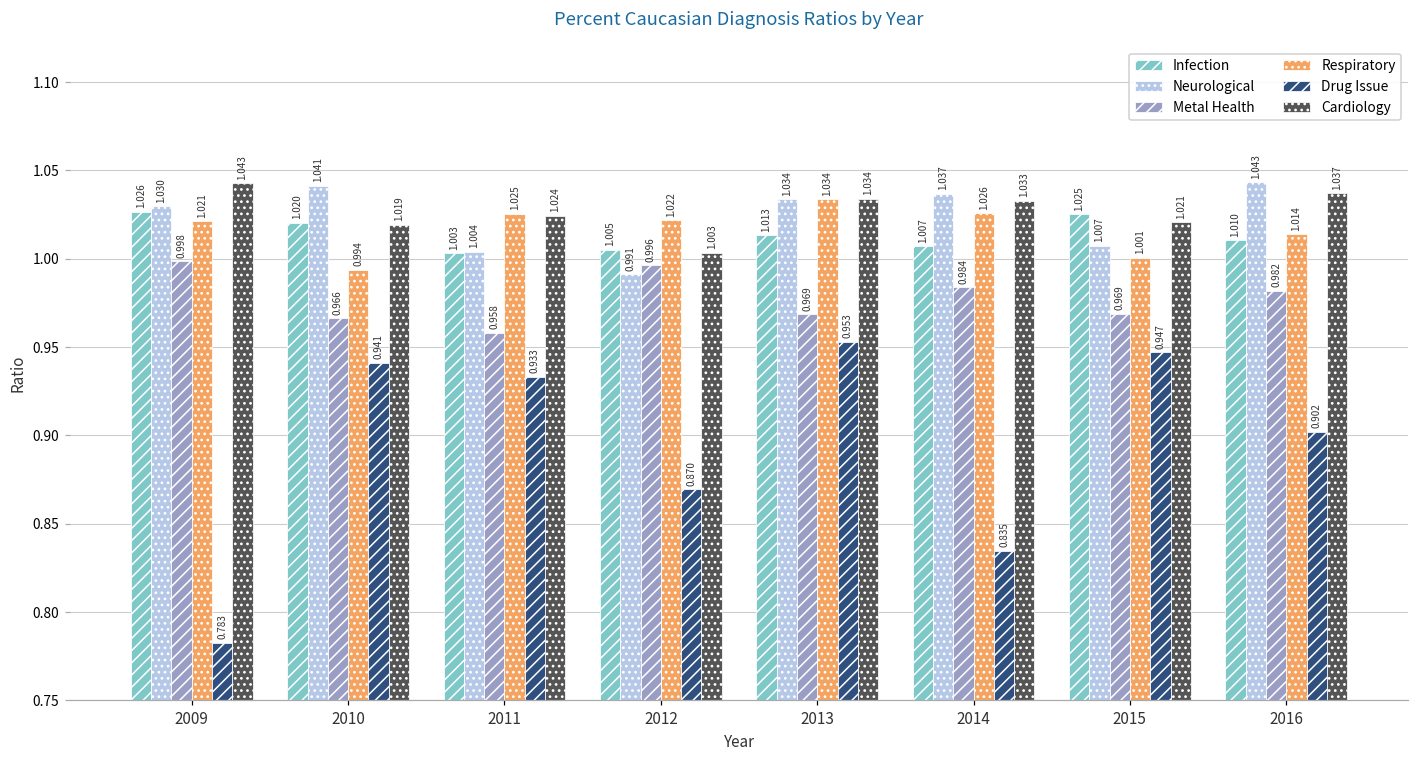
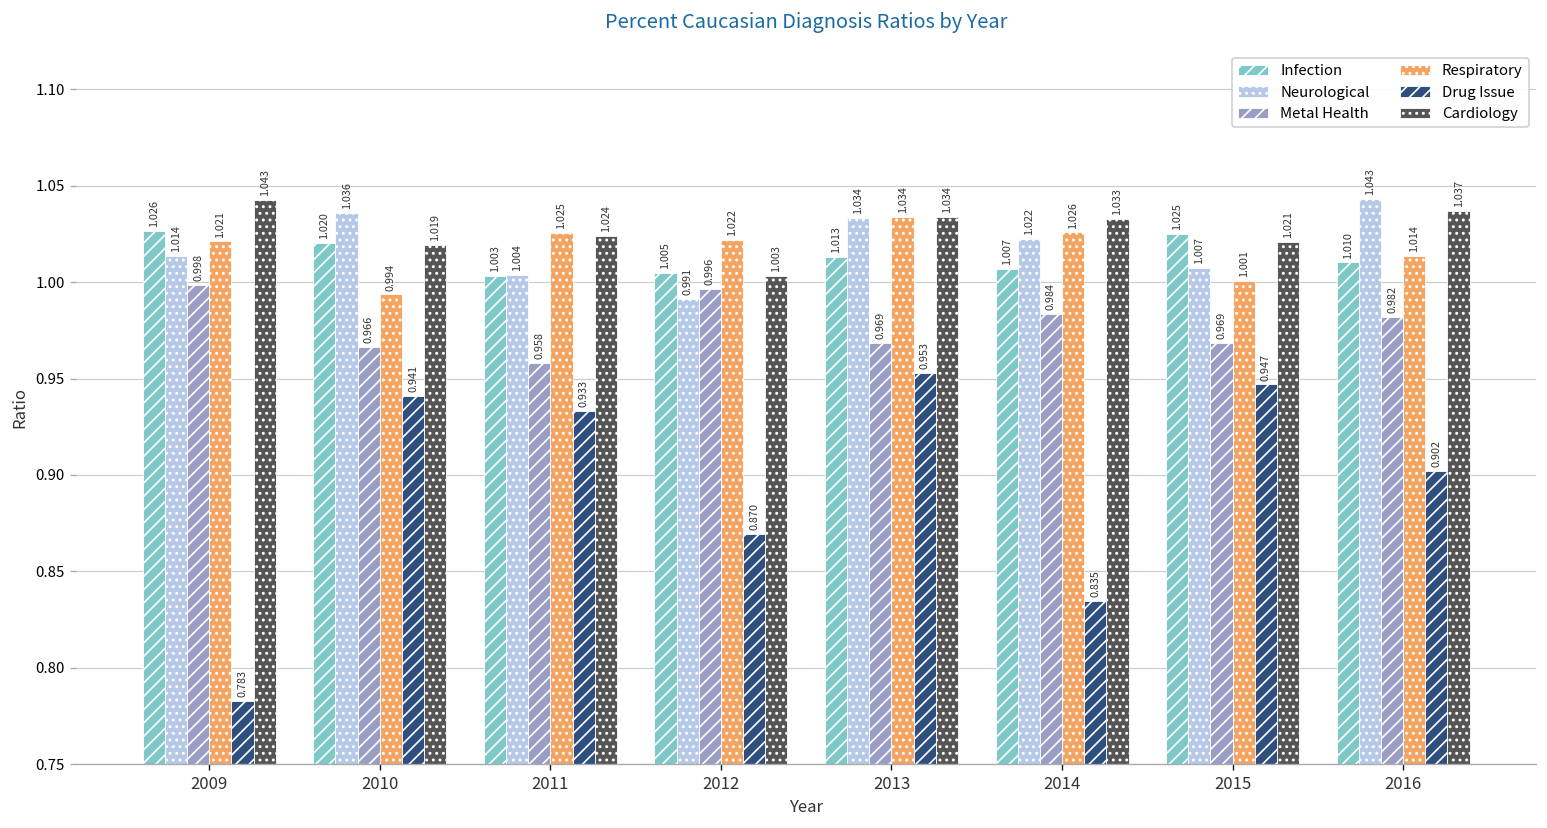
Neurological, 2009: 1.030 -> 1.014
Neurological, 2010: 1.041 -> 1.036
Neurological, 2014: 1.037 -> 1.022
